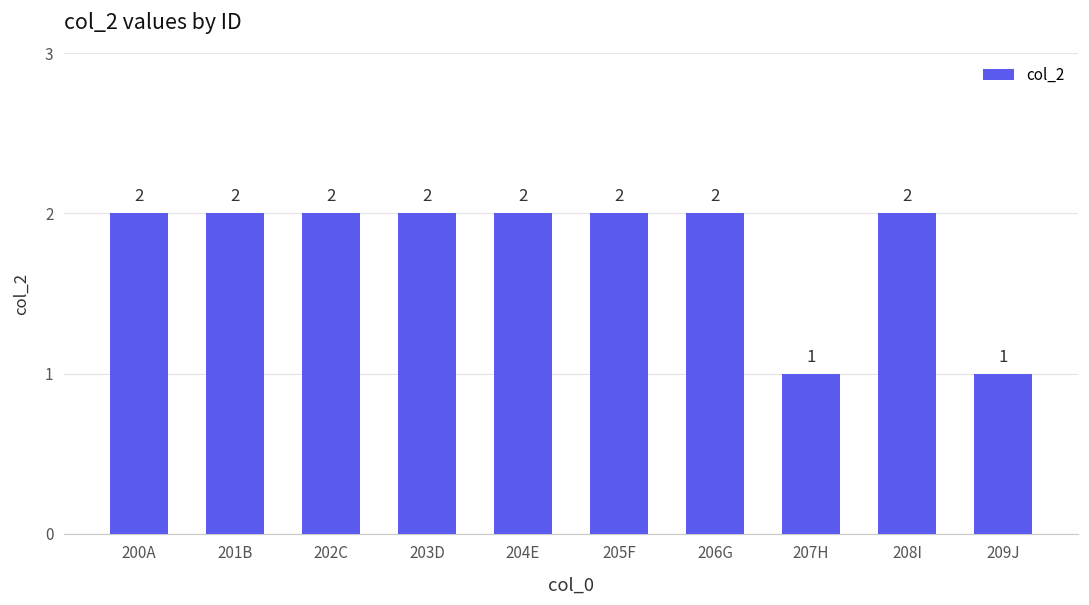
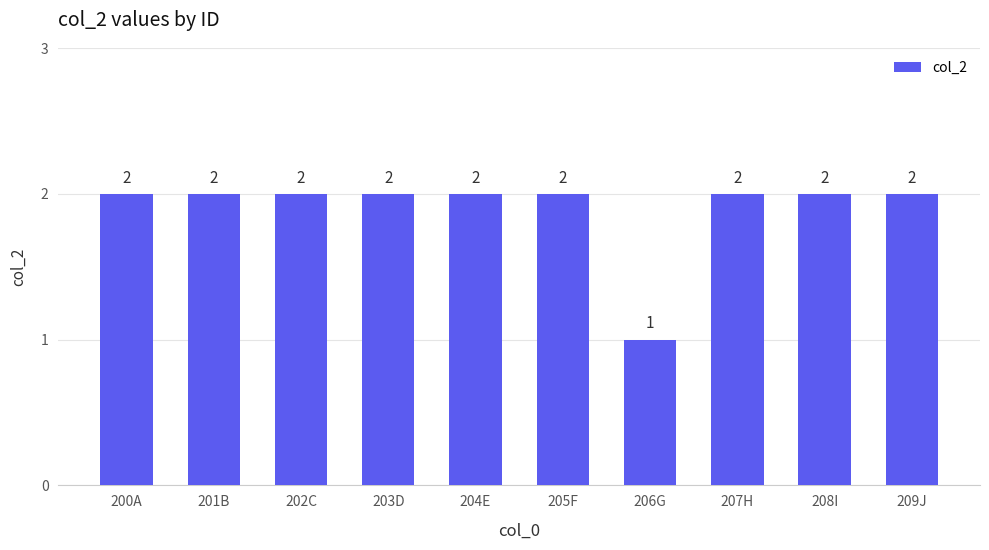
206G: 2 -> 1
207H: 1 -> 2
209J: 1 -> 2
